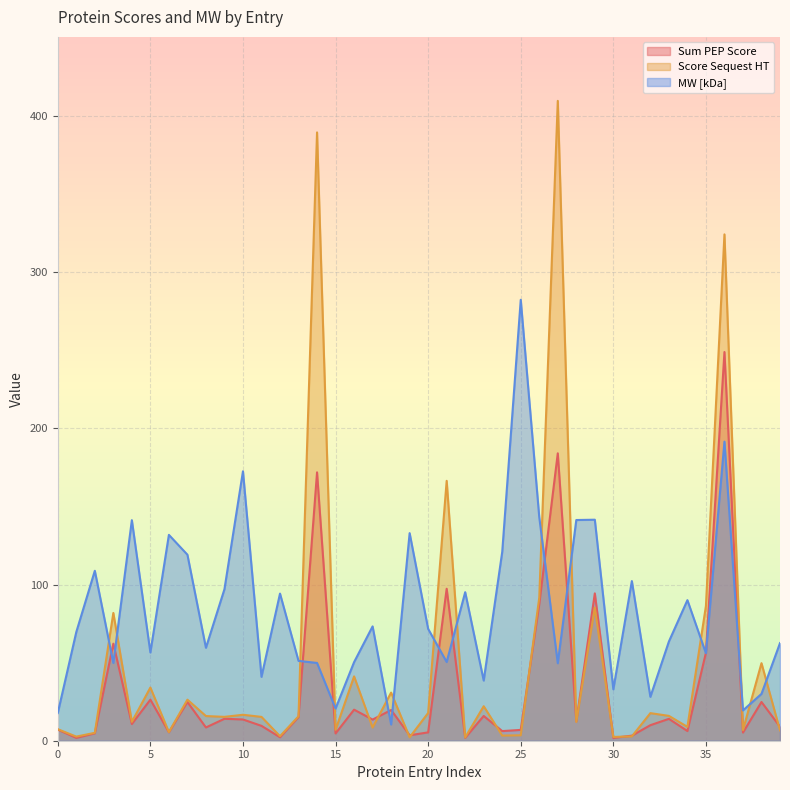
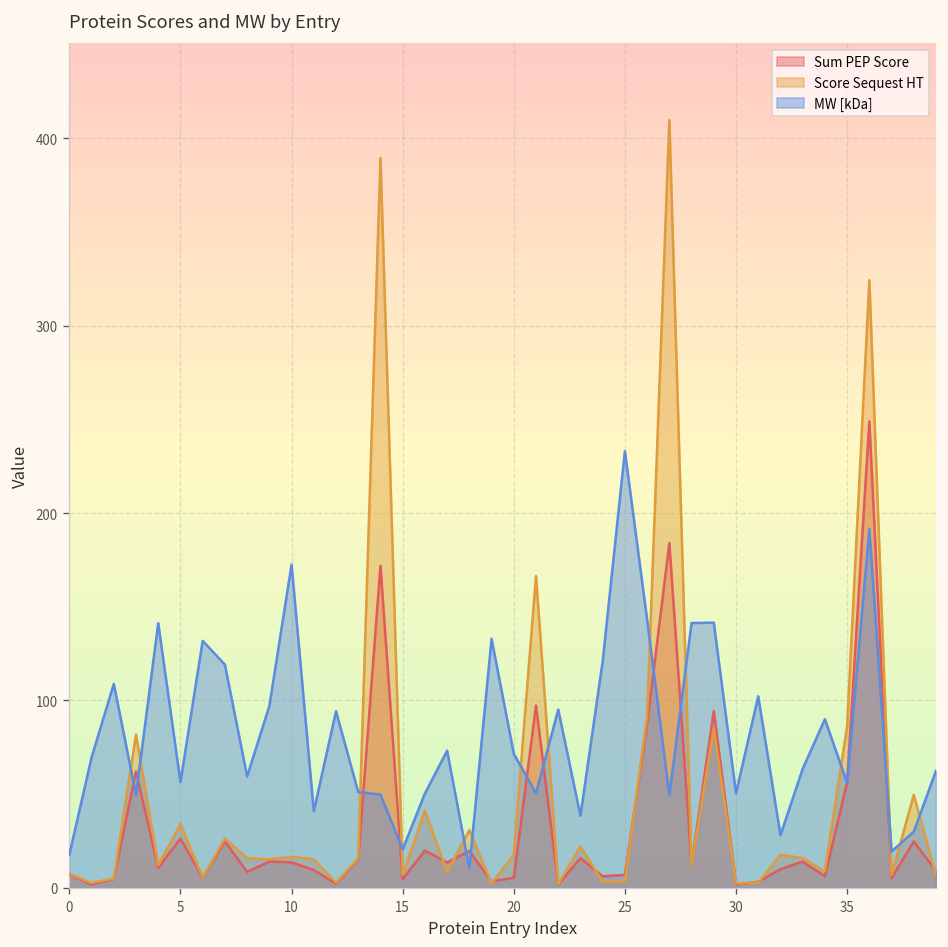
MW [kDa], 25: 282 -> 233
MW [kDa], 30: 33 -> 51
